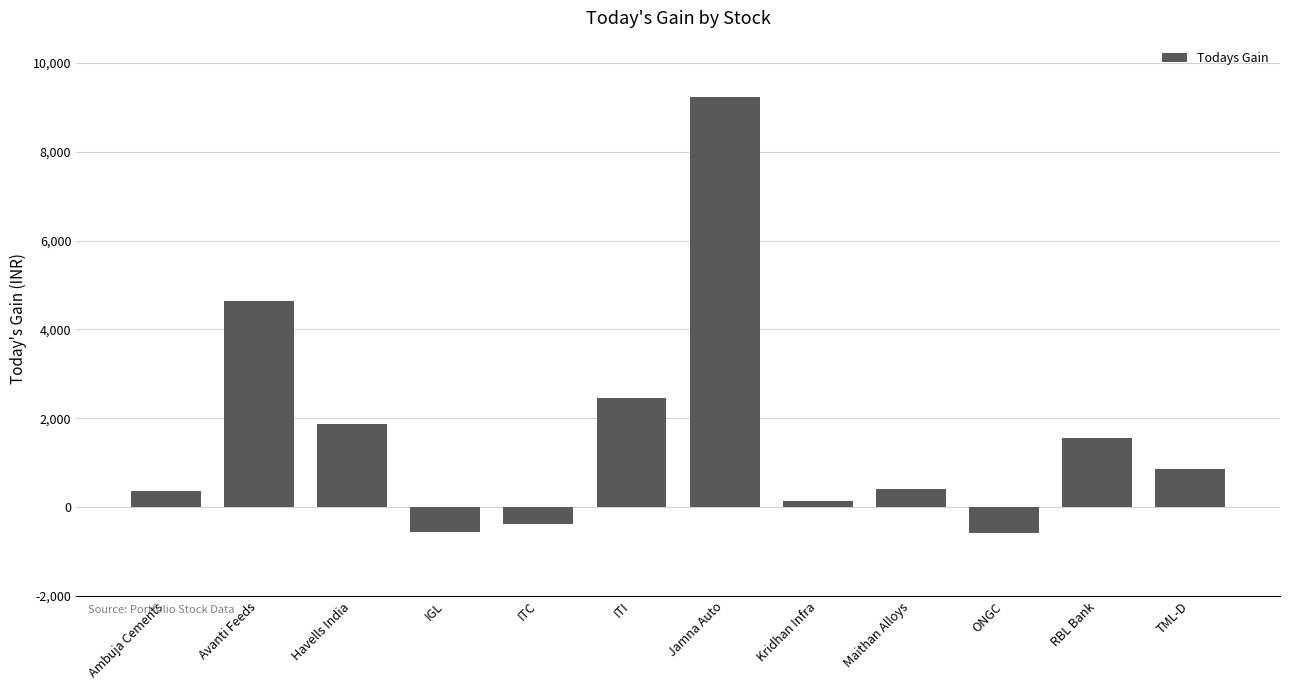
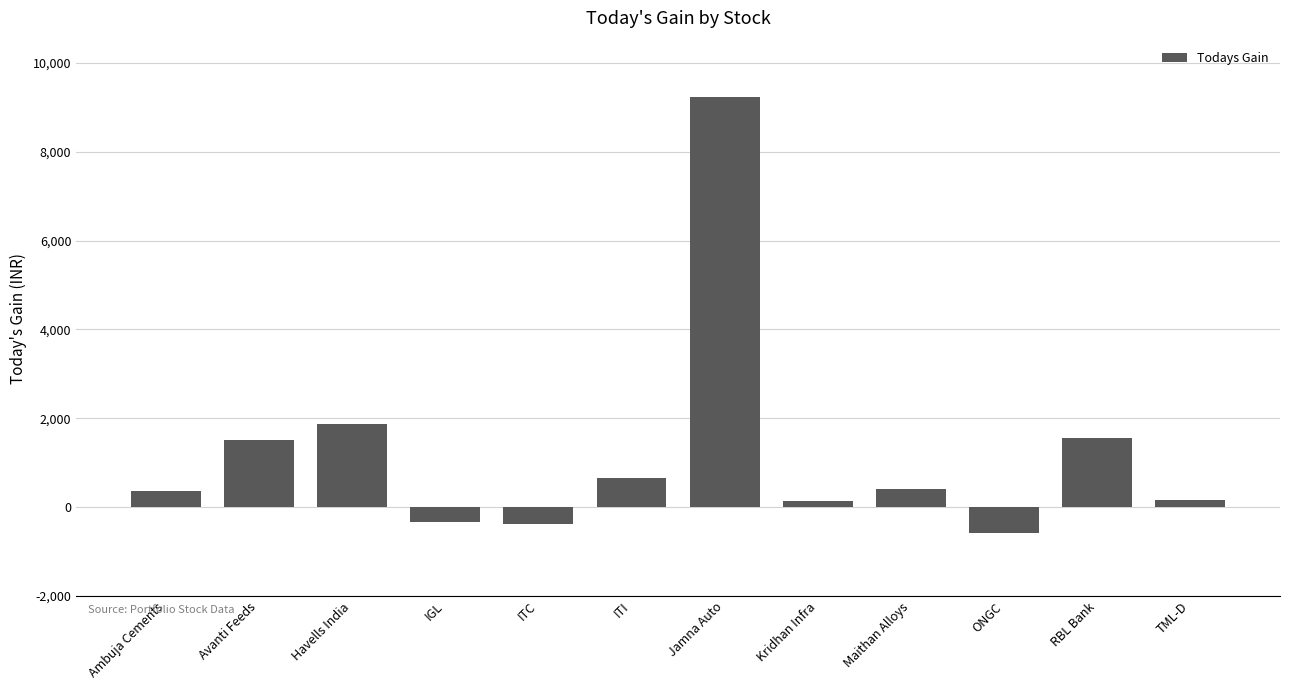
Avanti Feeds: 4,600 -> 1,500
IGL: -600 -> -300
ITI: 2,500 -> 700
TML-D: 900 -> 200
